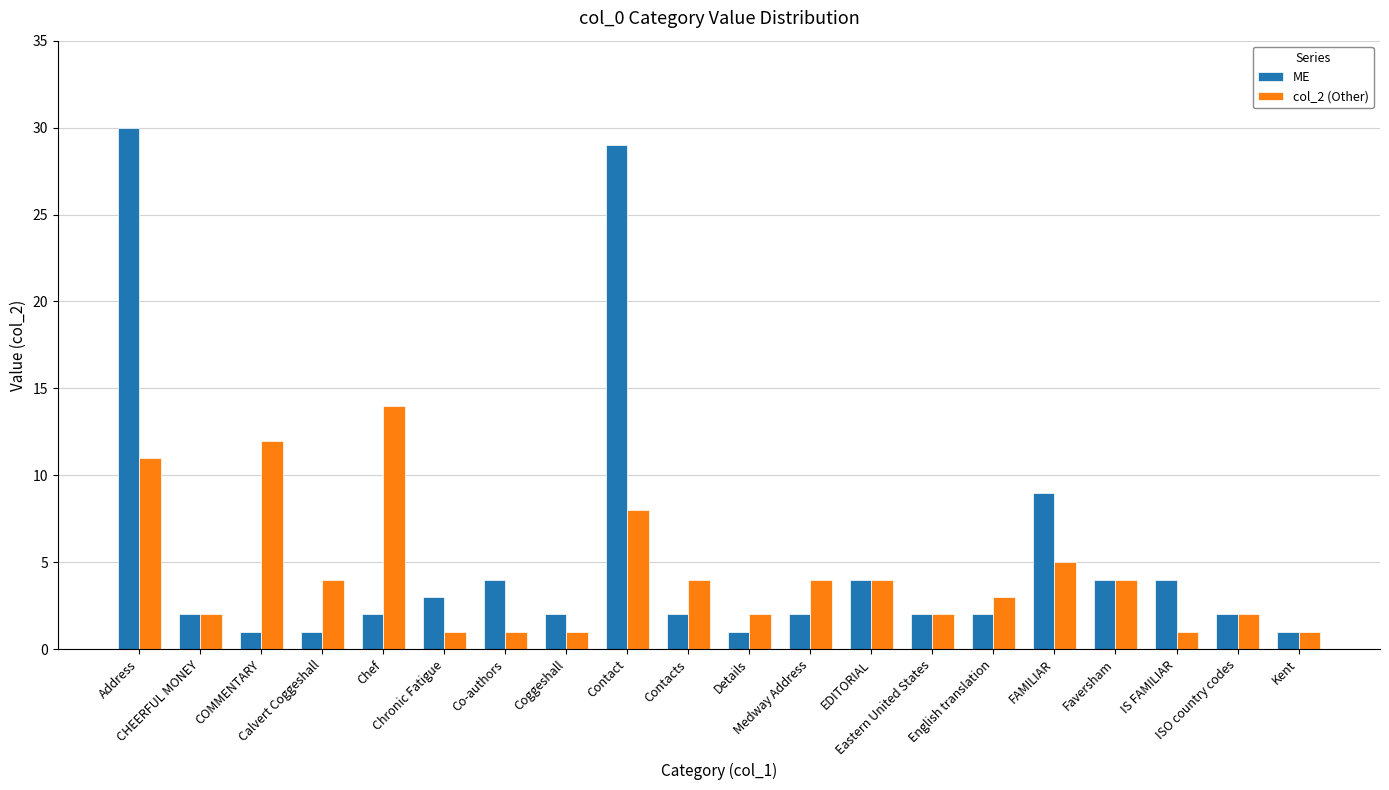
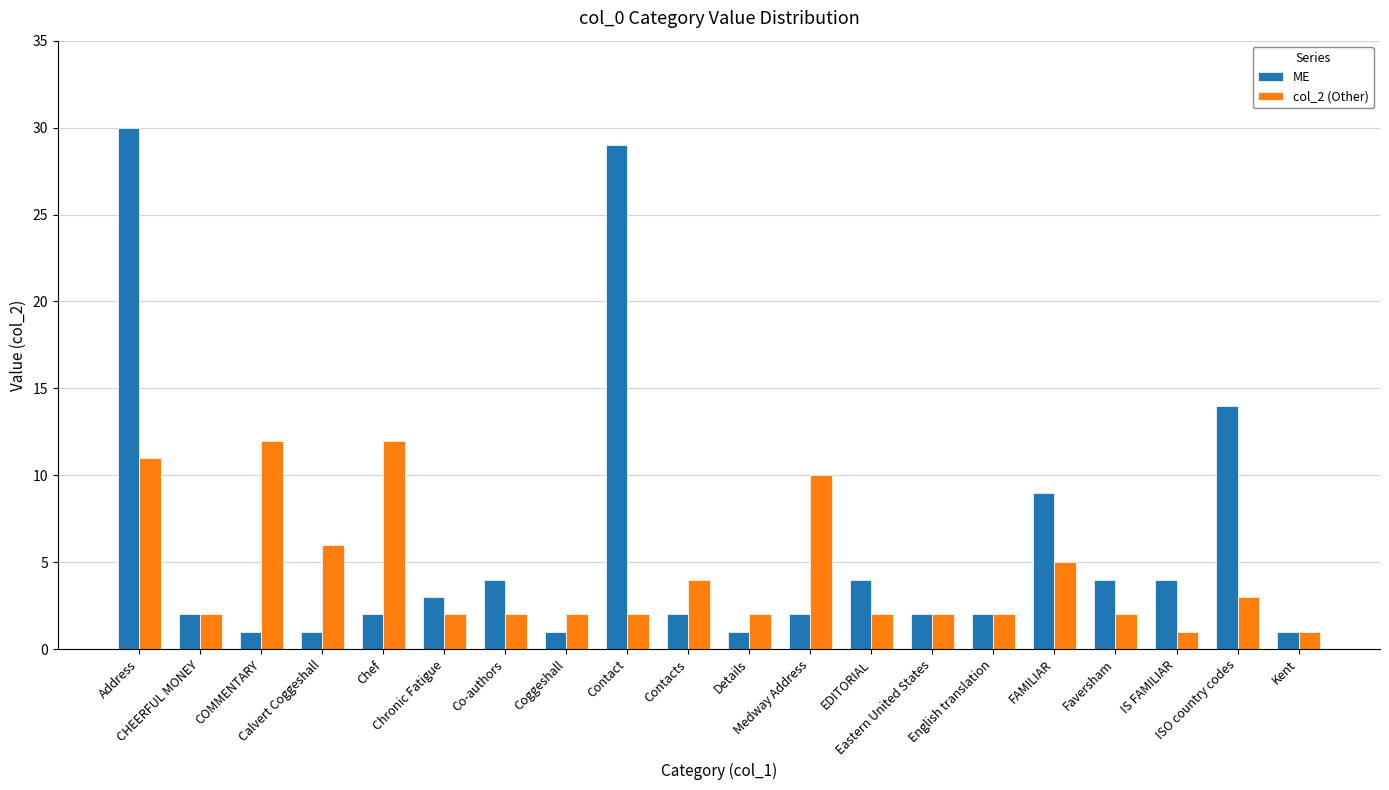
col_2 (Other), Calvert Coggeshall: 4 -> 6
col_2 (Other), Chef: 14 -> 12
col_2 (Other), Chronic Fatigue: 1 -> 2
col_2 (Other), Co-authors: 1 -> 2
ME, Coggeshall: 2 -> 1
col_2 (Other), Coggeshall: 1 -> 2
col_2 (Other), Contact: 8 -> 2
col_2 (Other), Medway Address: 4 -> 10
col_2 (Other), EDITORIAL: 4 -> 2
col_2 (Other), English translation: 3 -> 2
col_2 (Other), Faversham: 4 -> 2
ME, ISO country codes: 2 -> 14
col_2 (Other), ISO country codes: 2 -> 3
